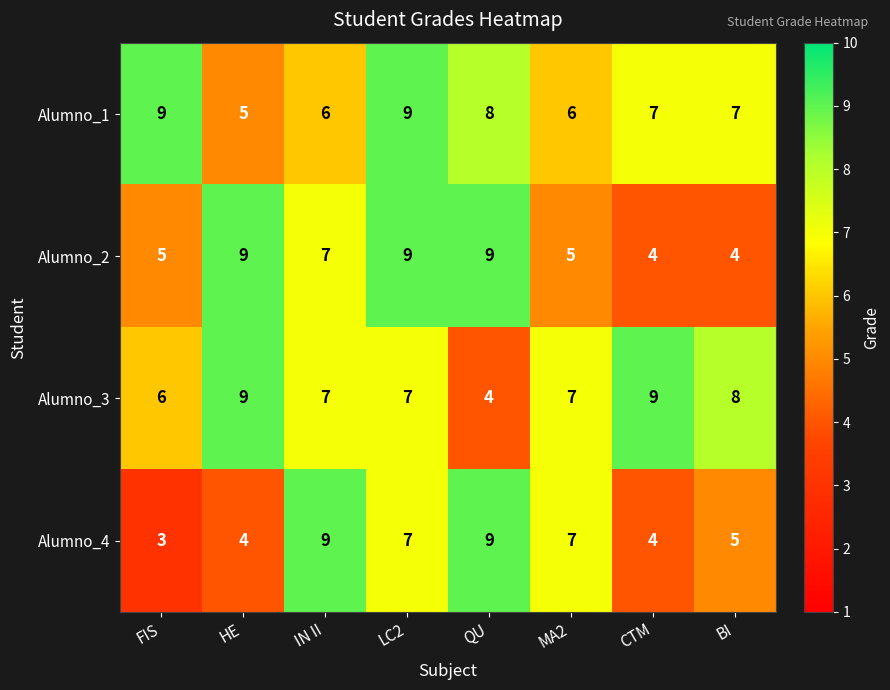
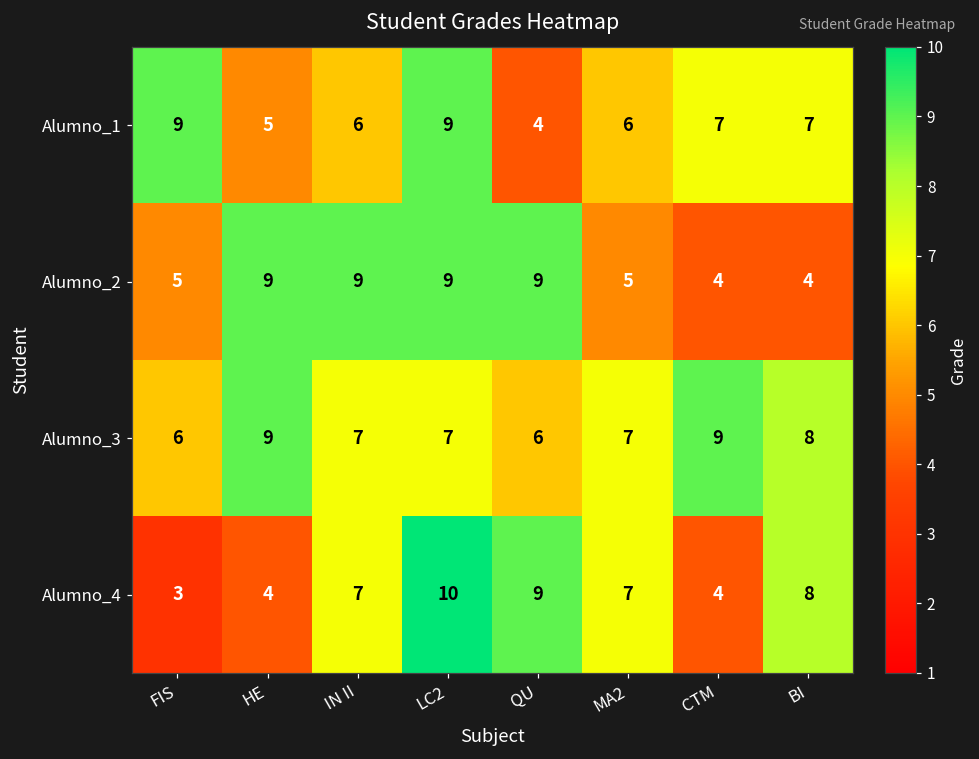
Alumno_1, QU: 8 -> 4
Alumno_2, IN II: 7 -> 9
Alumno_3, QU: 4 -> 6
Alumno_4, IN II: 9 -> 7
Alumno_4, LC2: 7 -> 10
Alumno_4, BI: 5 -> 8
